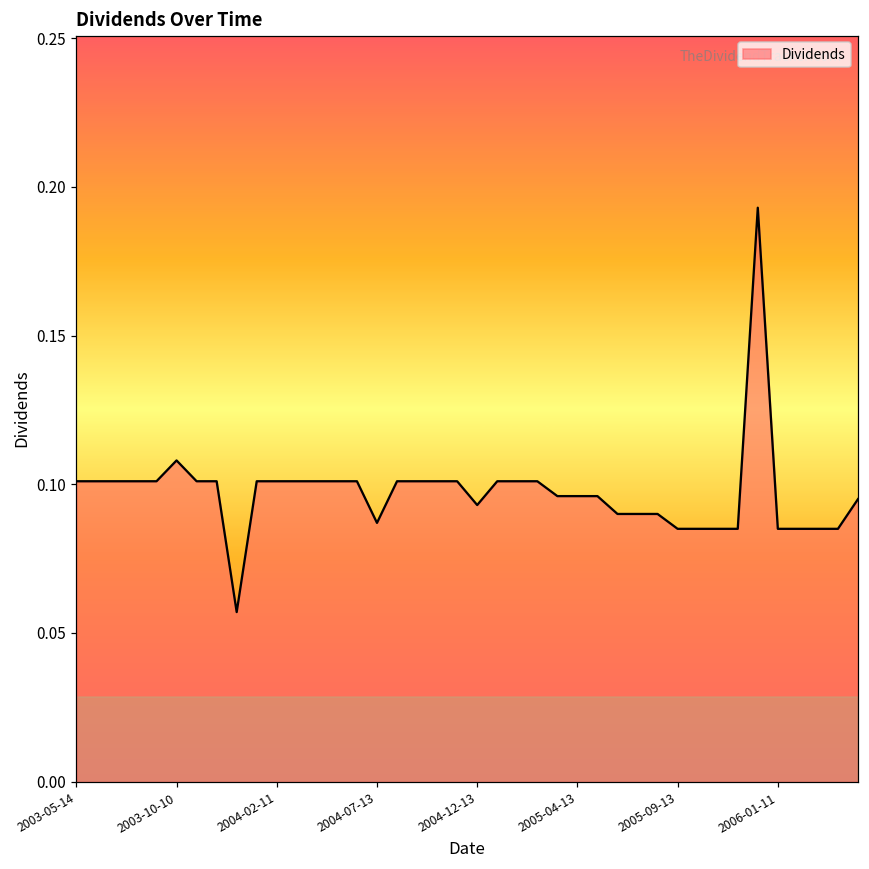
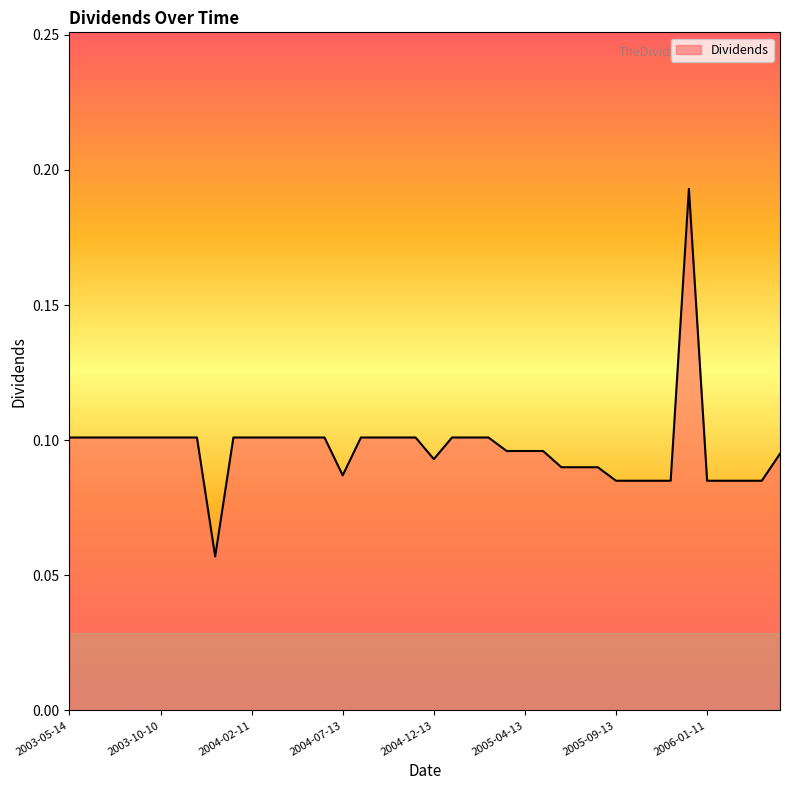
2003-10-10: 0.108 -> 0.101
